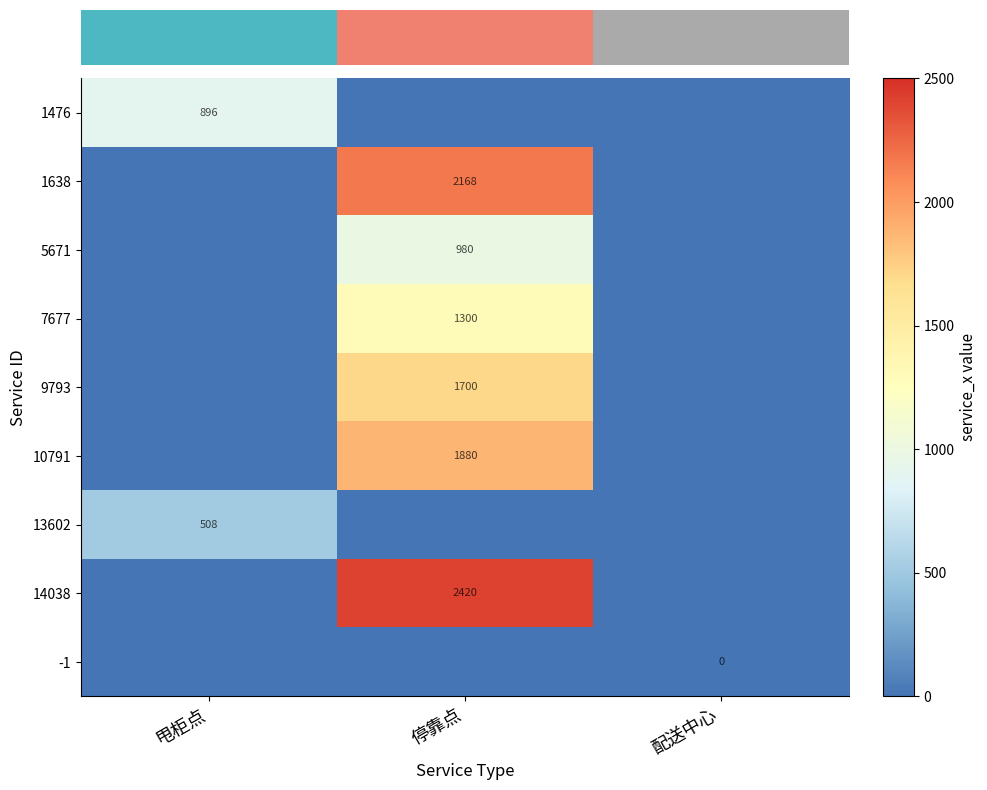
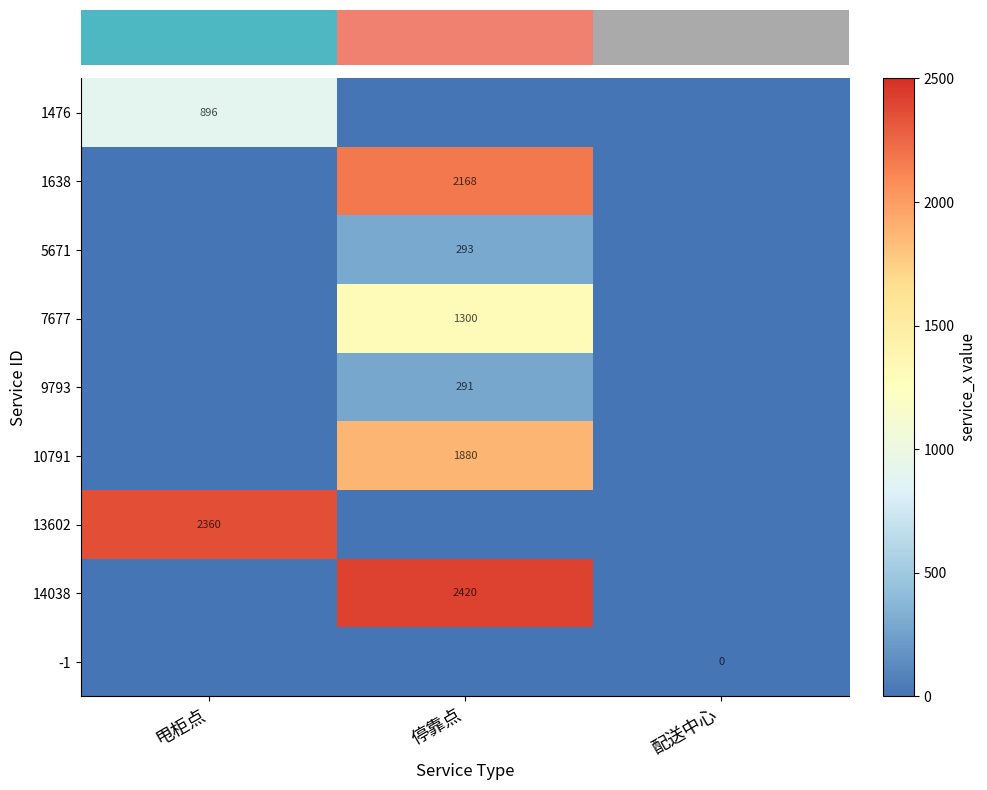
5671, 停靠点: 980 -> 293
9793, 停靠点: 1700 -> 291
13602, 甩柜点: 508 -> 2360
